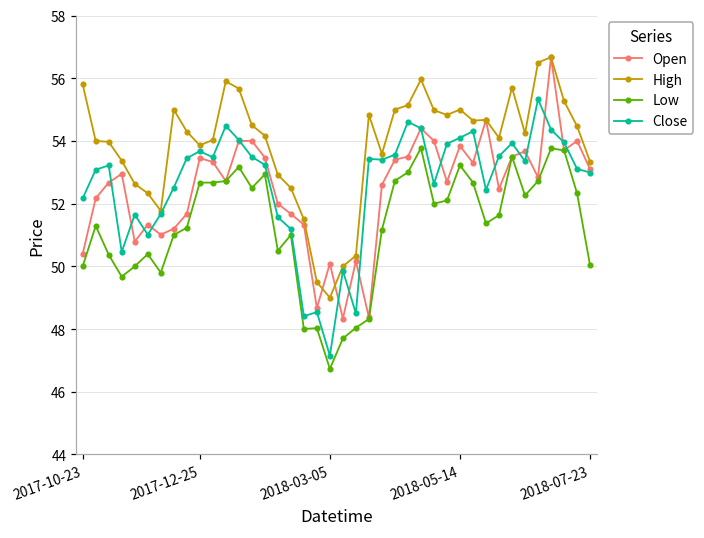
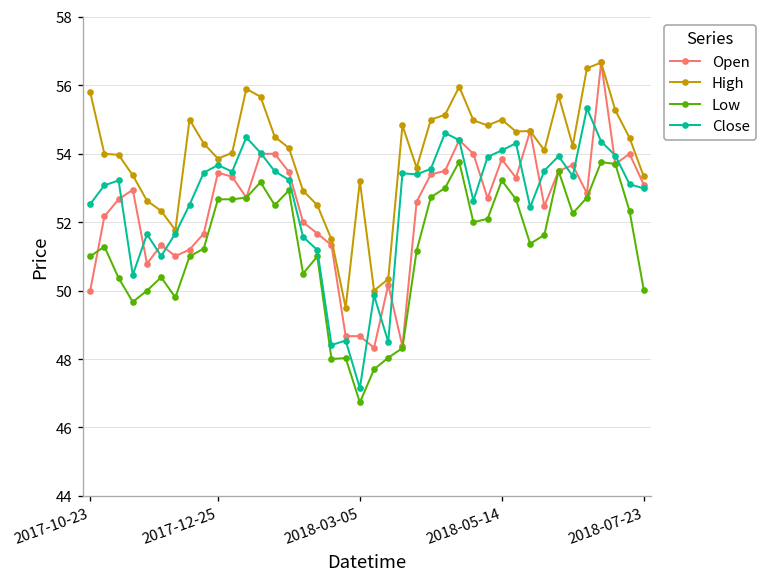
Open, 2017-10-23: 50.4 -> 50.0
Low, 2017-10-23: 50 -> 51
Close, 2017-10-23: 52.2 -> 52.5
Open, 2018-03-05: 50.1 -> 48.7
High, 2018-03-05: 49.0 -> 53.2
